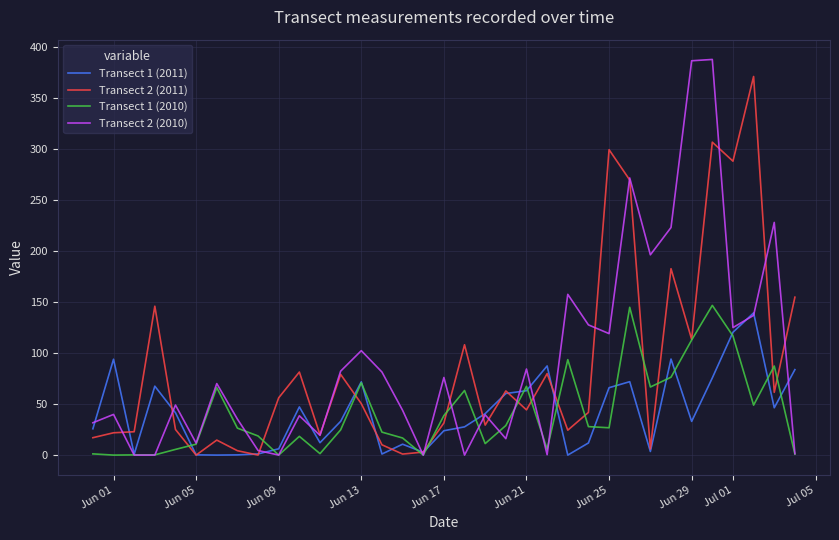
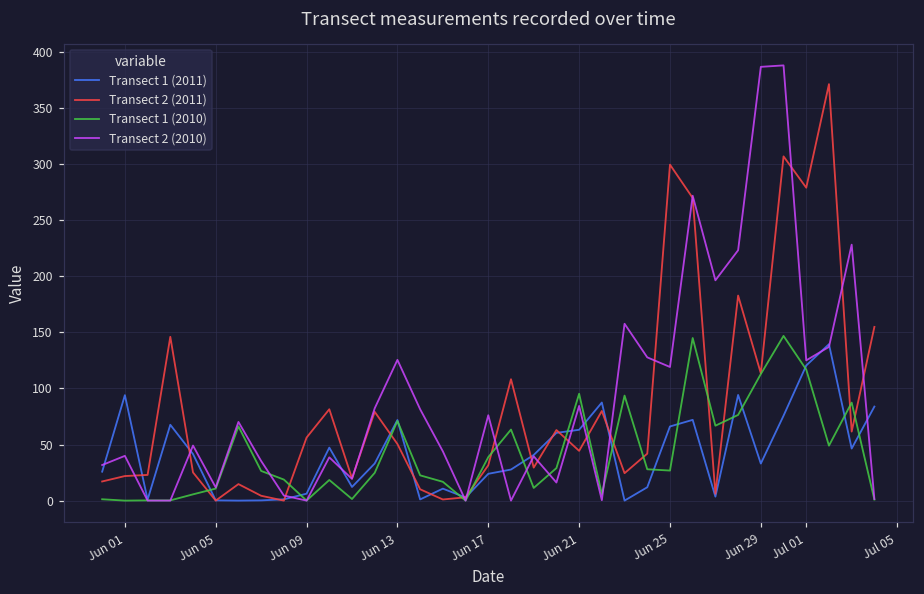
Transect 2 (2010), Jun 13: 102 -> 126
Transect 1 (2010), Jun 21: 67 -> 95
Transect 2 (2011), Jul 01: 288 -> 279
